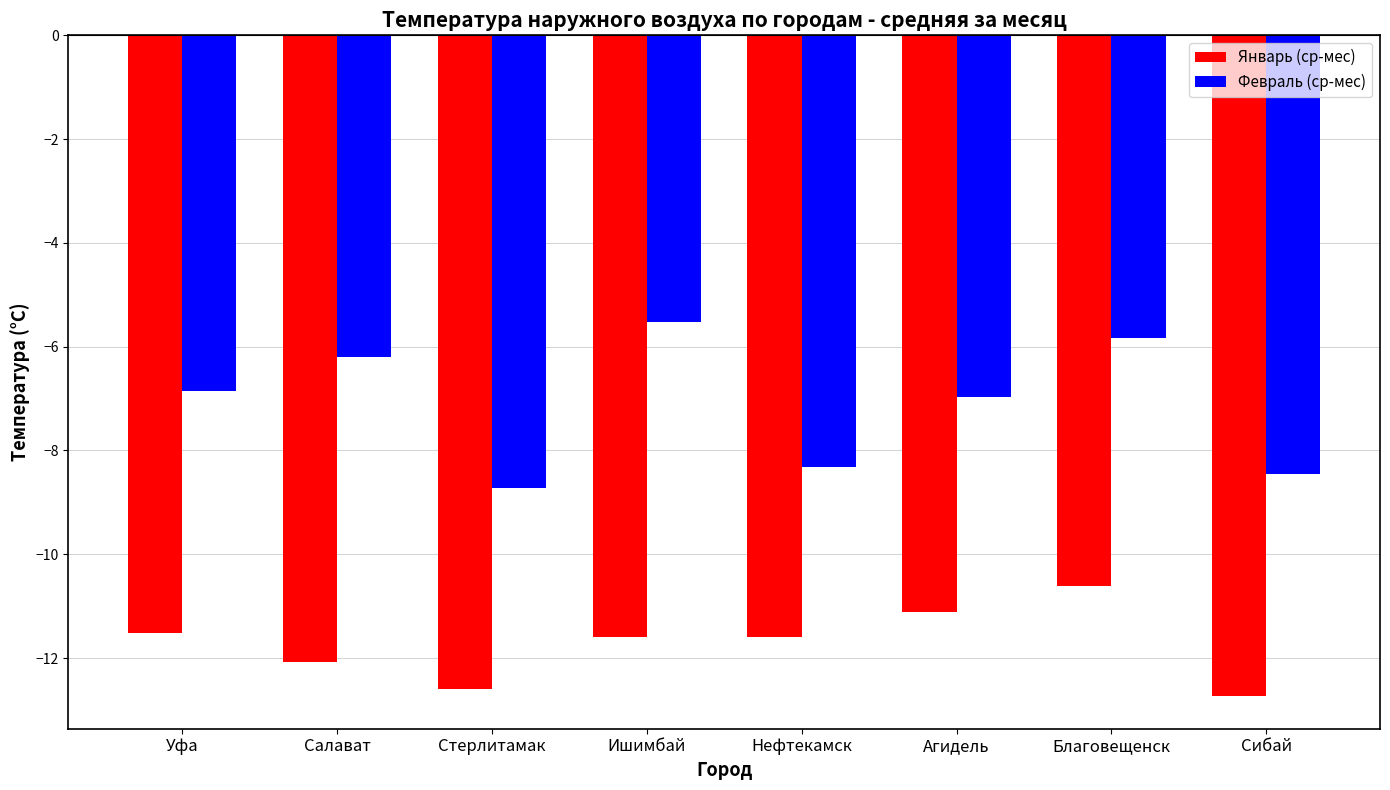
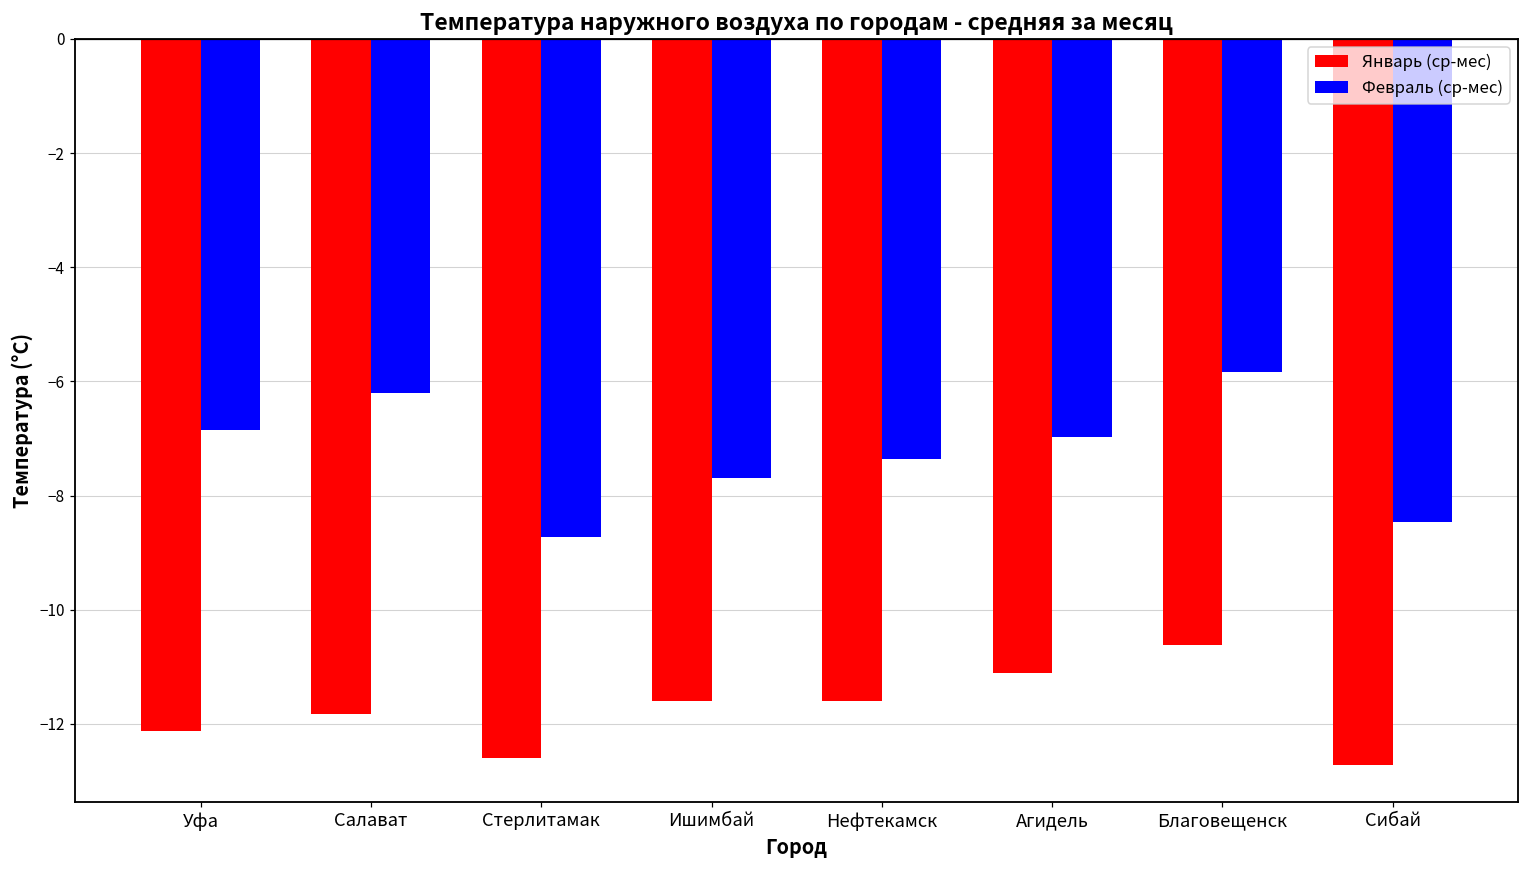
Январь (ср-мес), Уфа: -11.5 -> -12.1
Январь (ср-мес), Салават: -12.1 -> -11.8
Февраль (ср-мес), Ишимбай: -5.5 -> -7.7
Февраль (ср-мес), Нефтекамск: -8.3 -> -7.4
